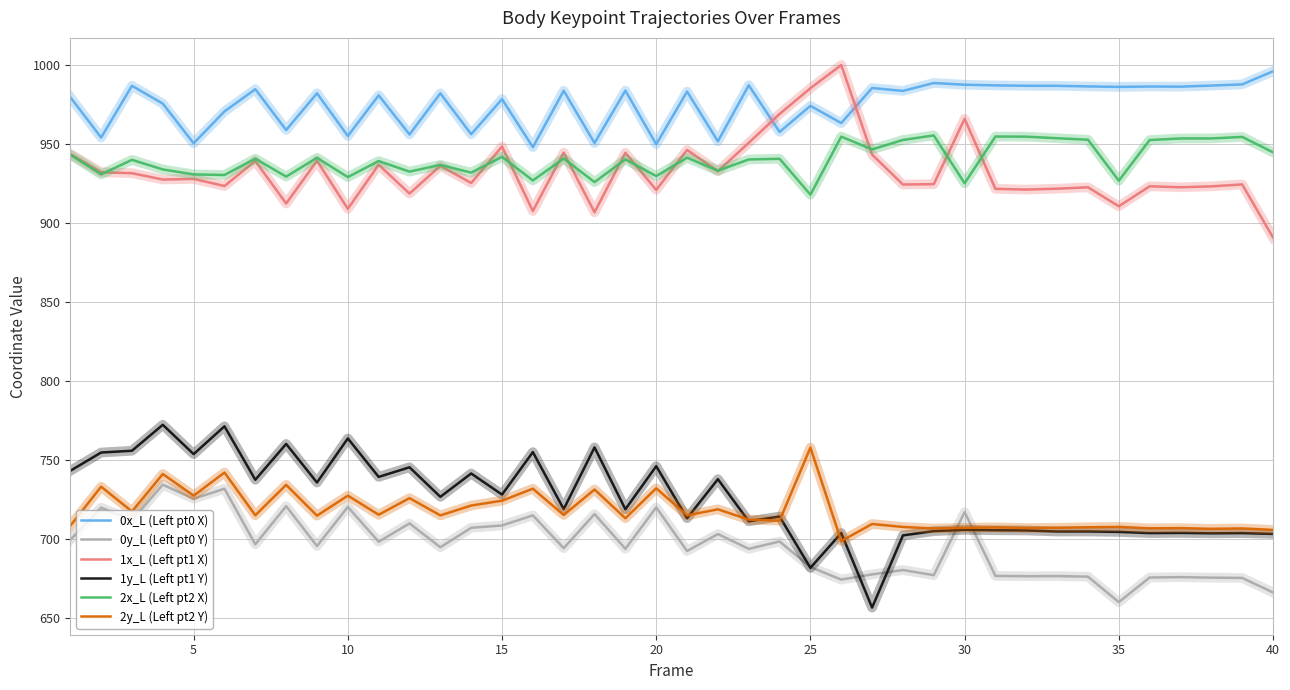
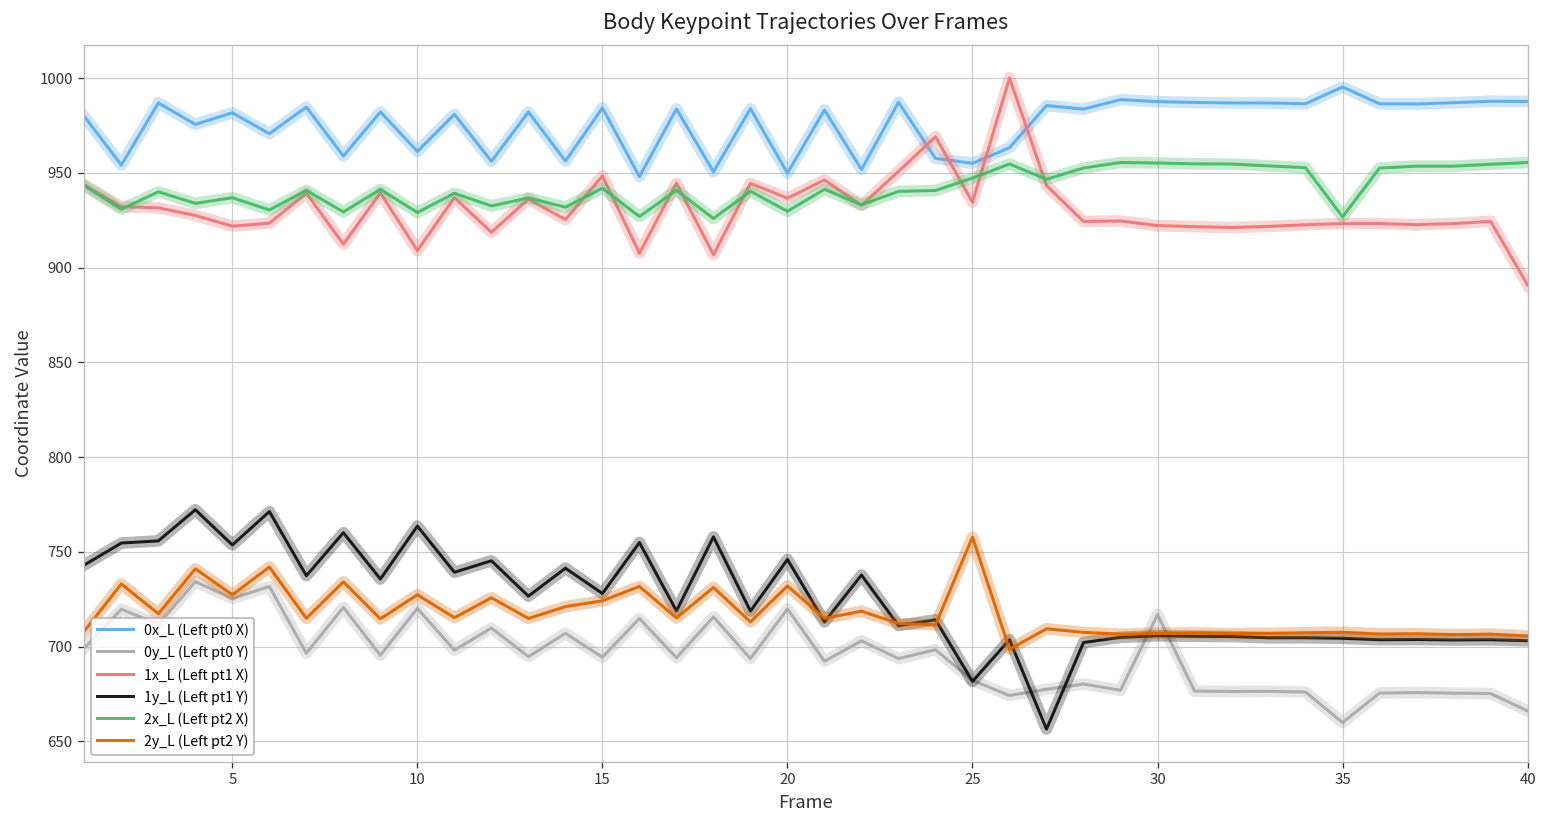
0x_L (Left pt0 X), 5: 950 -> 982
1x_L (Left pt1 X), 5: 928 -> 922
2x_L (Left pt2 X), 5: 931 -> 937
0x_L (Left pt0 X), 10: 955 -> 961
0x_L (Left pt0 X), 15: 978 -> 984
0y_L (Left pt0 Y), 15: 708 -> 694
1x_L (Left pt1 X), 20: 921 -> 937
0x_L (Left pt0 X), 25: 974 -> 955
1x_L (Left pt1 X), 25: 985 -> 935
2x_L (Left pt2 X), 25: 918 -> 947
1x_L (Left pt1 X), 30: 966 -> 922
2x_L (Left pt2 X), 30: 925 -> 955
0x_L (Left pt0 X), 35: 986 -> 995
1x_L (Left pt1 X), 35: 911 -> 923
0x_L (Left pt0 X), 40: 996 -> 988
2x_L (Left pt2 X), 40: 945 -> 955
